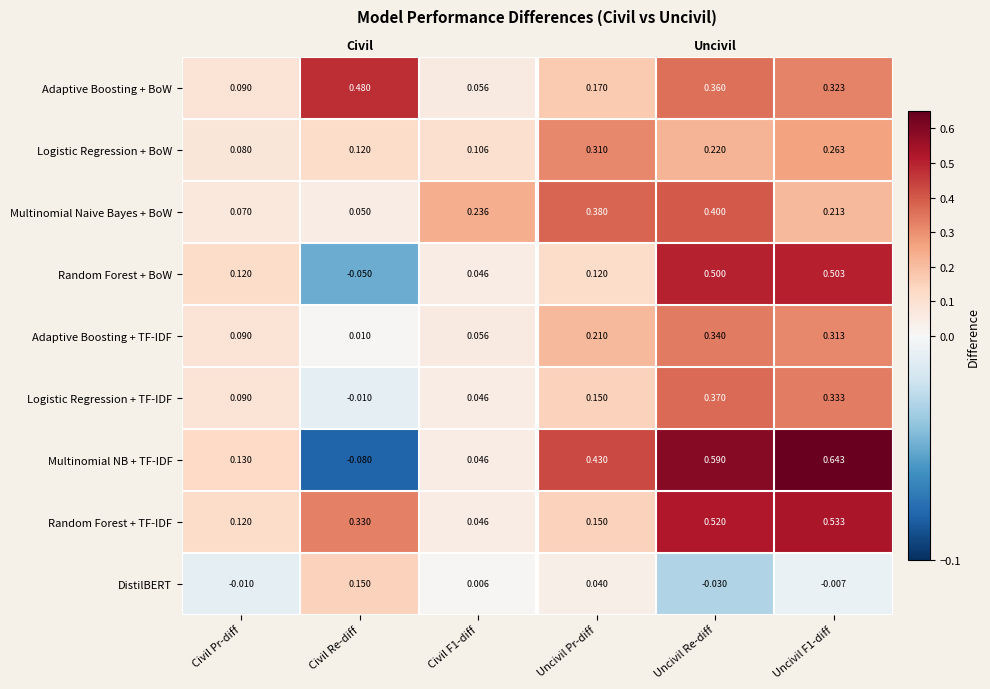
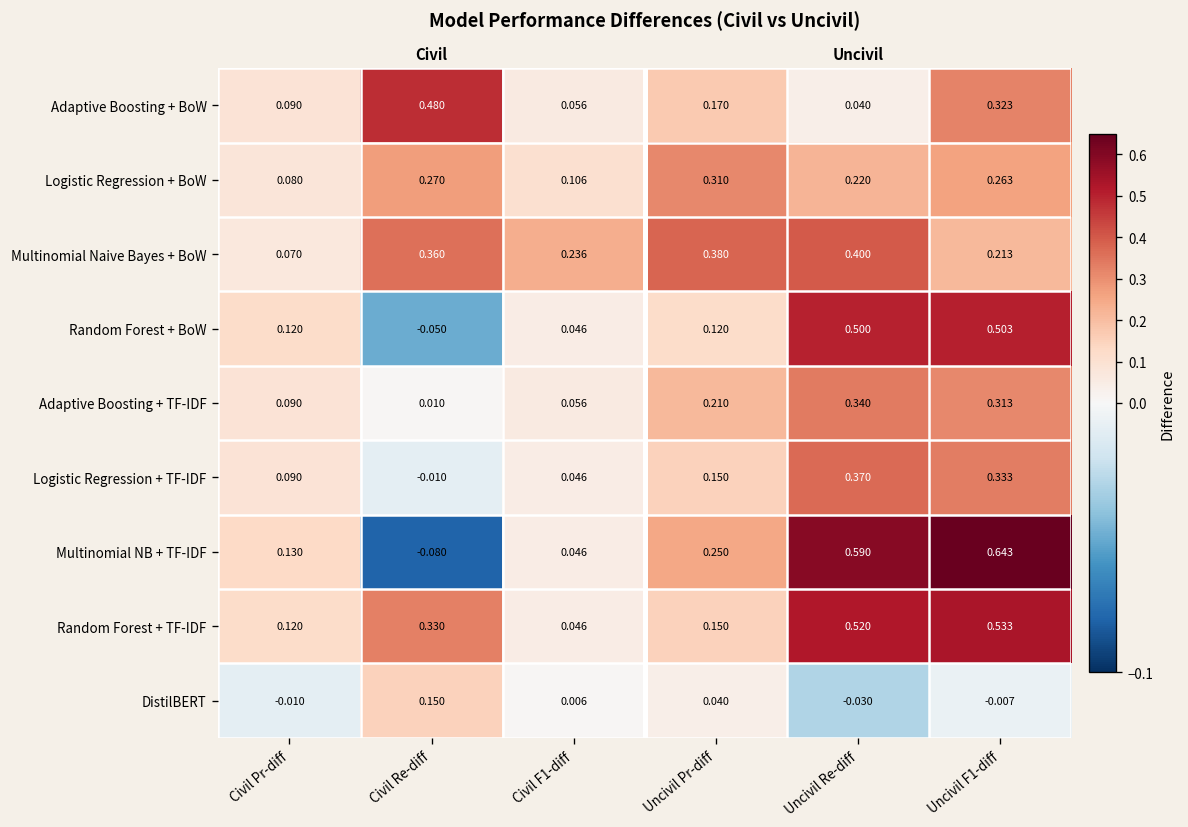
Adaptive Boosting + BoW, Uncivil Re-diff: 0.360 -> 0.040
Logistic Regression + BoW, Civil Re-diff: 0.120 -> 0.270
Multinomial Naive Bayes + BoW, Civil Re-diff: 0.050 -> 0.360
Multinomial NB + TF-IDF, Uncivil Pr-diff: 0.430 -> 0.250
